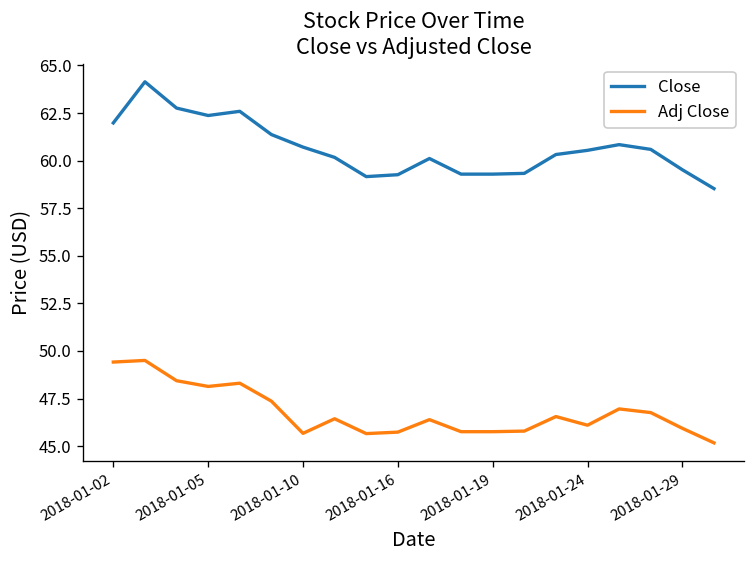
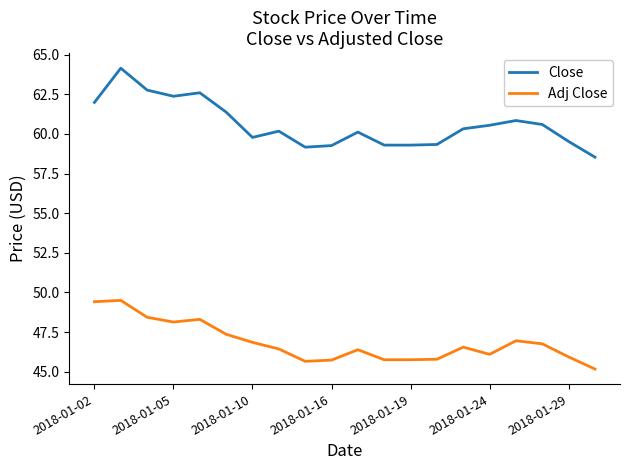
Close, 2018-01-10: 60.7 -> 59.8
Adj Close, 2018-01-10: 45.7 -> 46.9
